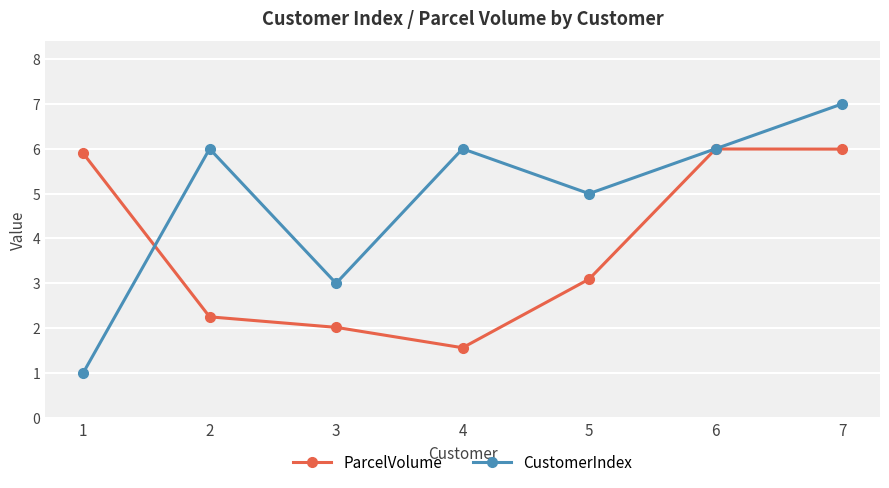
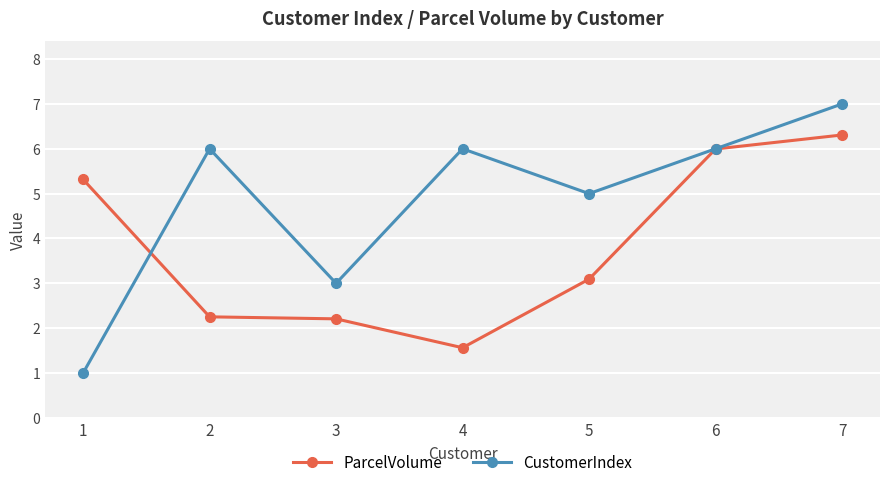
ParcelVolume, 1: 5.9 -> 5.3
ParcelVolume, 3: 2.0 -> 2.2
ParcelVolume, 7: 6.0 -> 6.3
